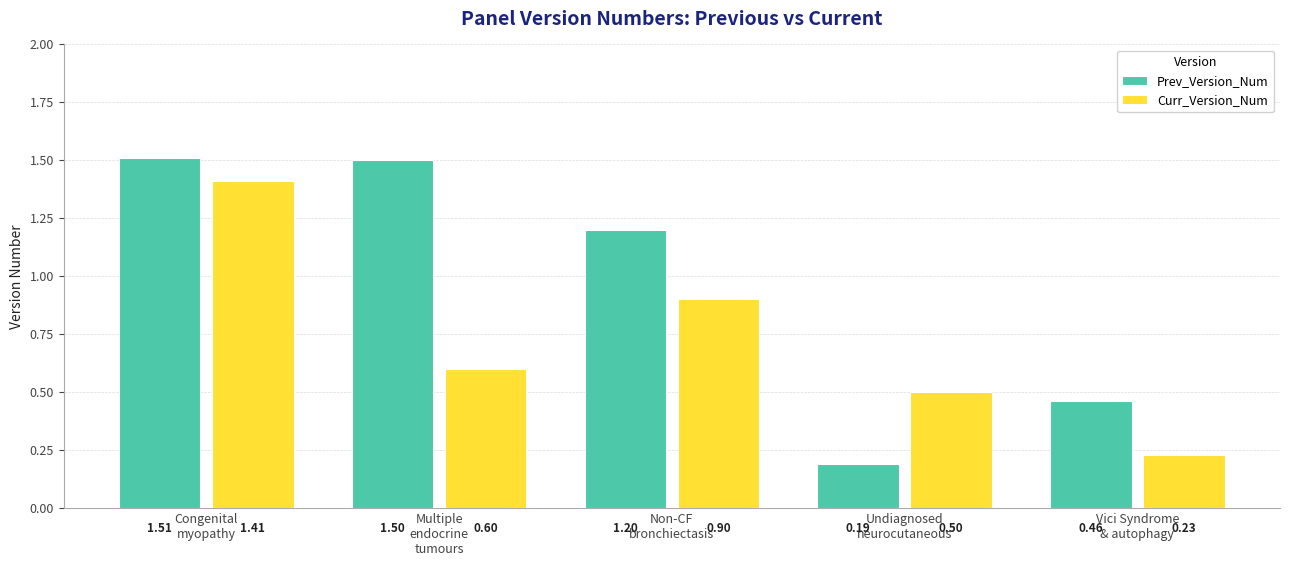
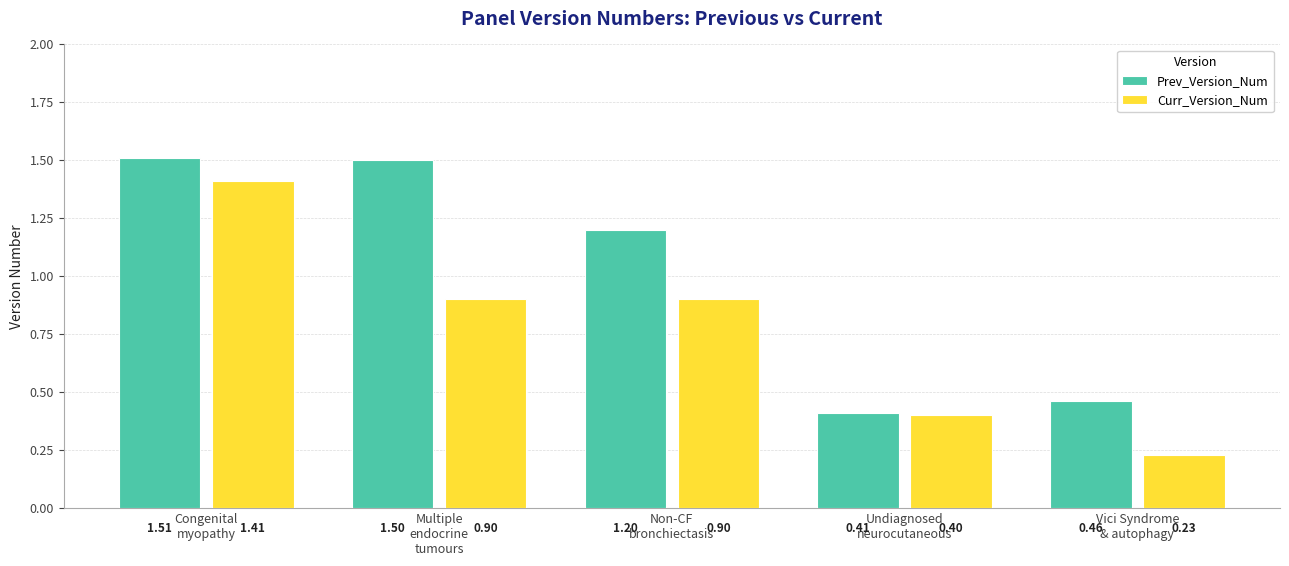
Curr_Version_Num, Multiple endocrine tumours: 0.60 -> 0.90
Prev_Version_Num, Undiagnosed neurocutaneous: 0.19 -> 0.41
Curr_Version_Num, Undiagnosed neurocutaneous: 0.50 -> 0.40
